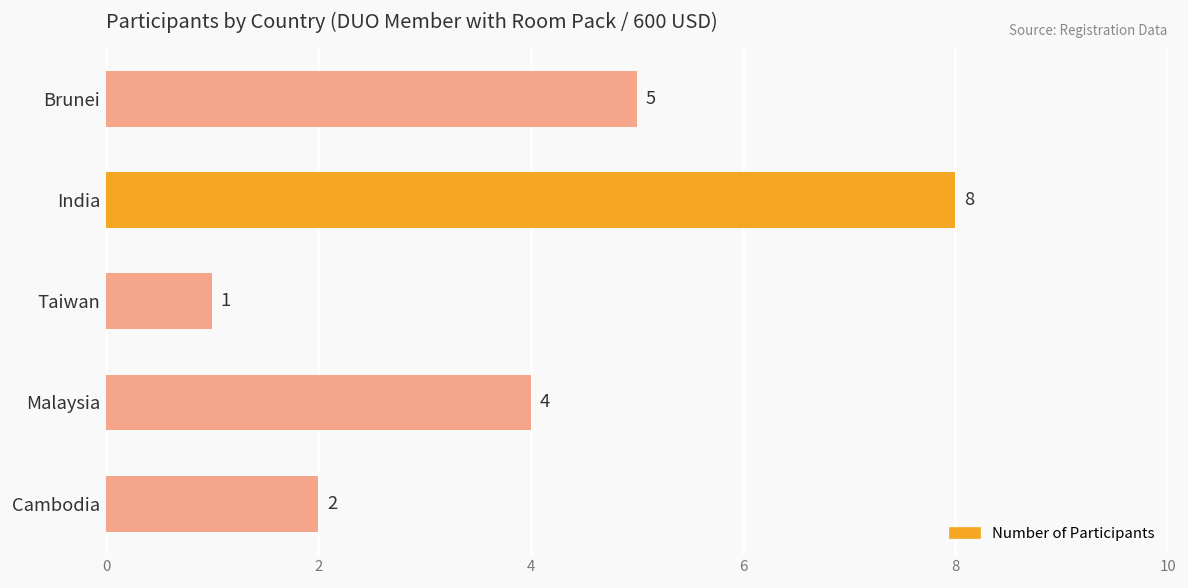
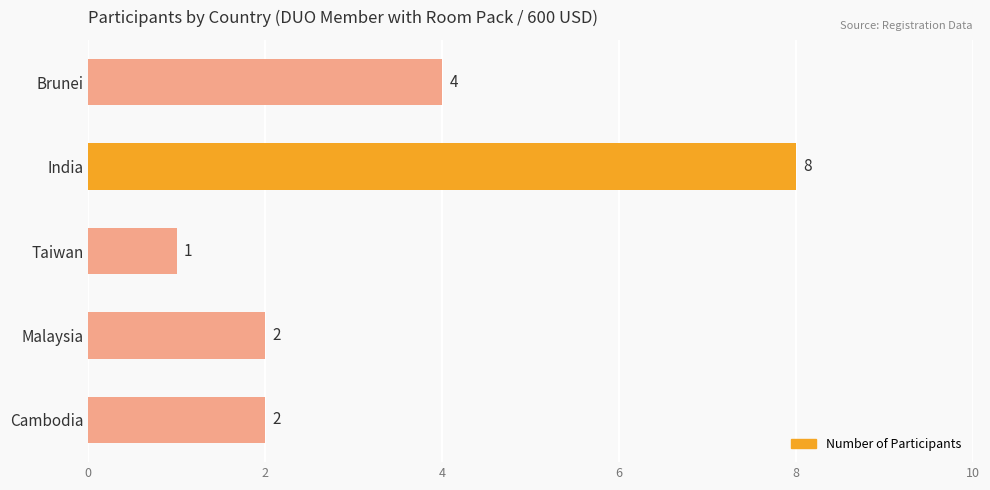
Brunei: 5 -> 4
Malaysia: 4 -> 2
